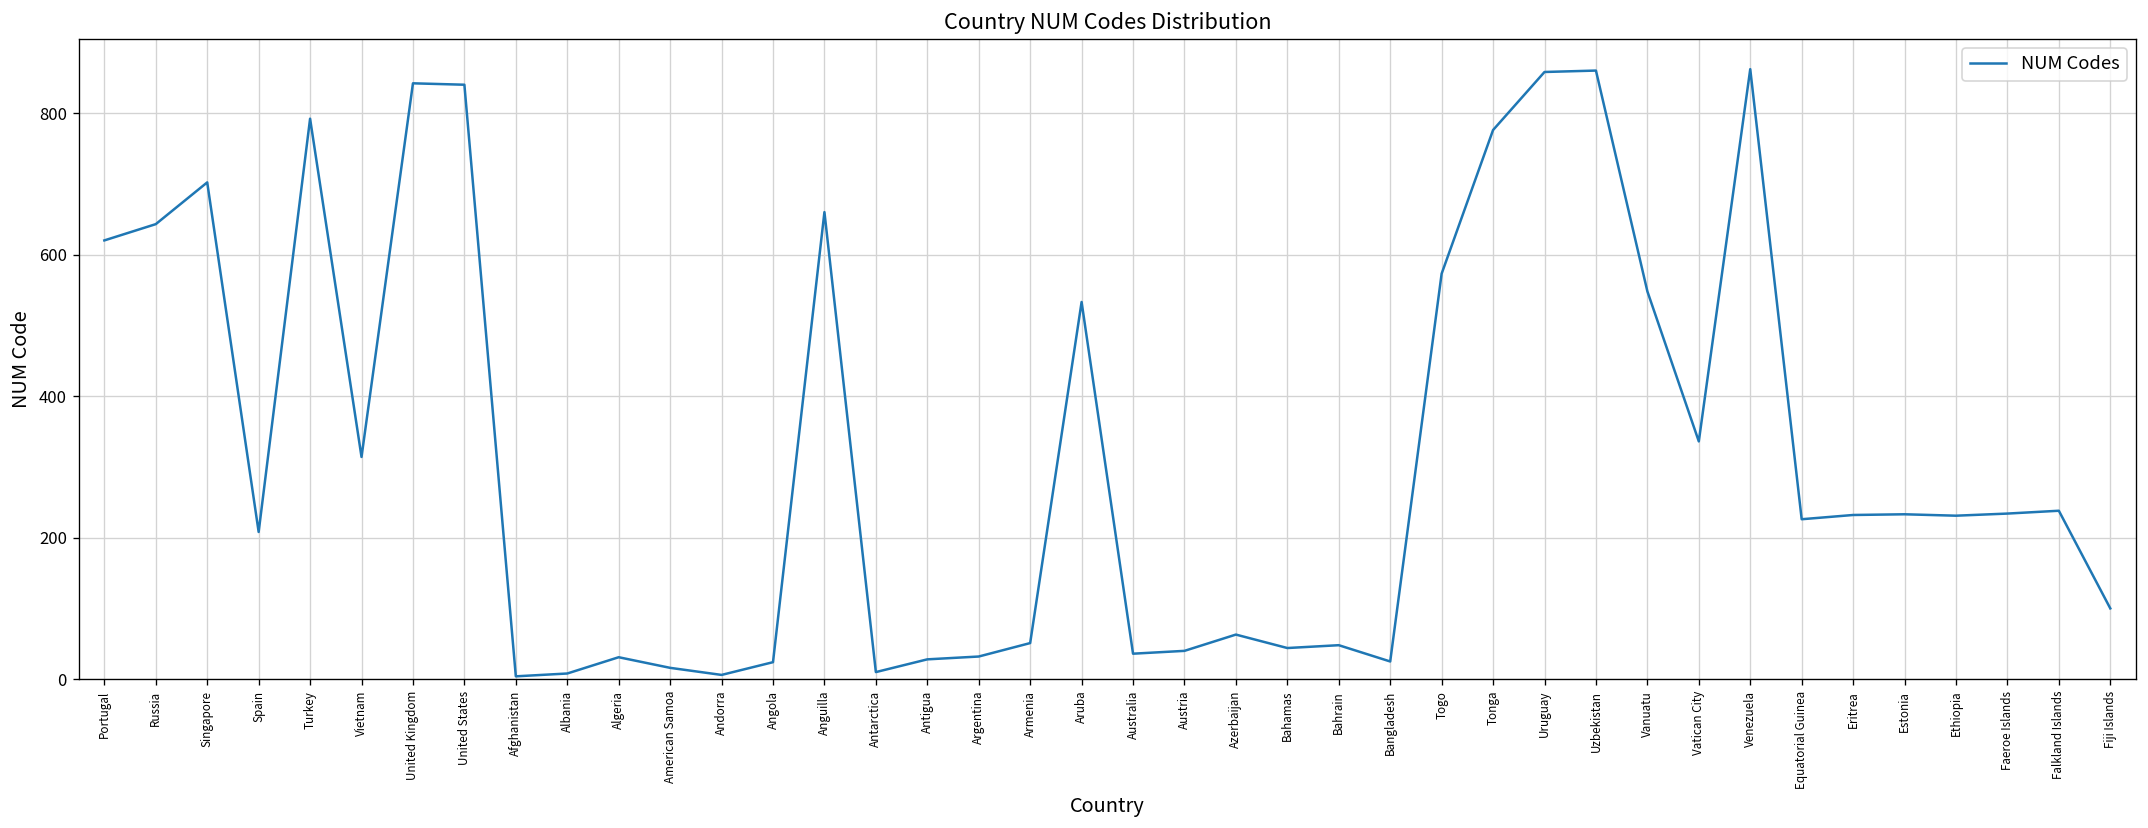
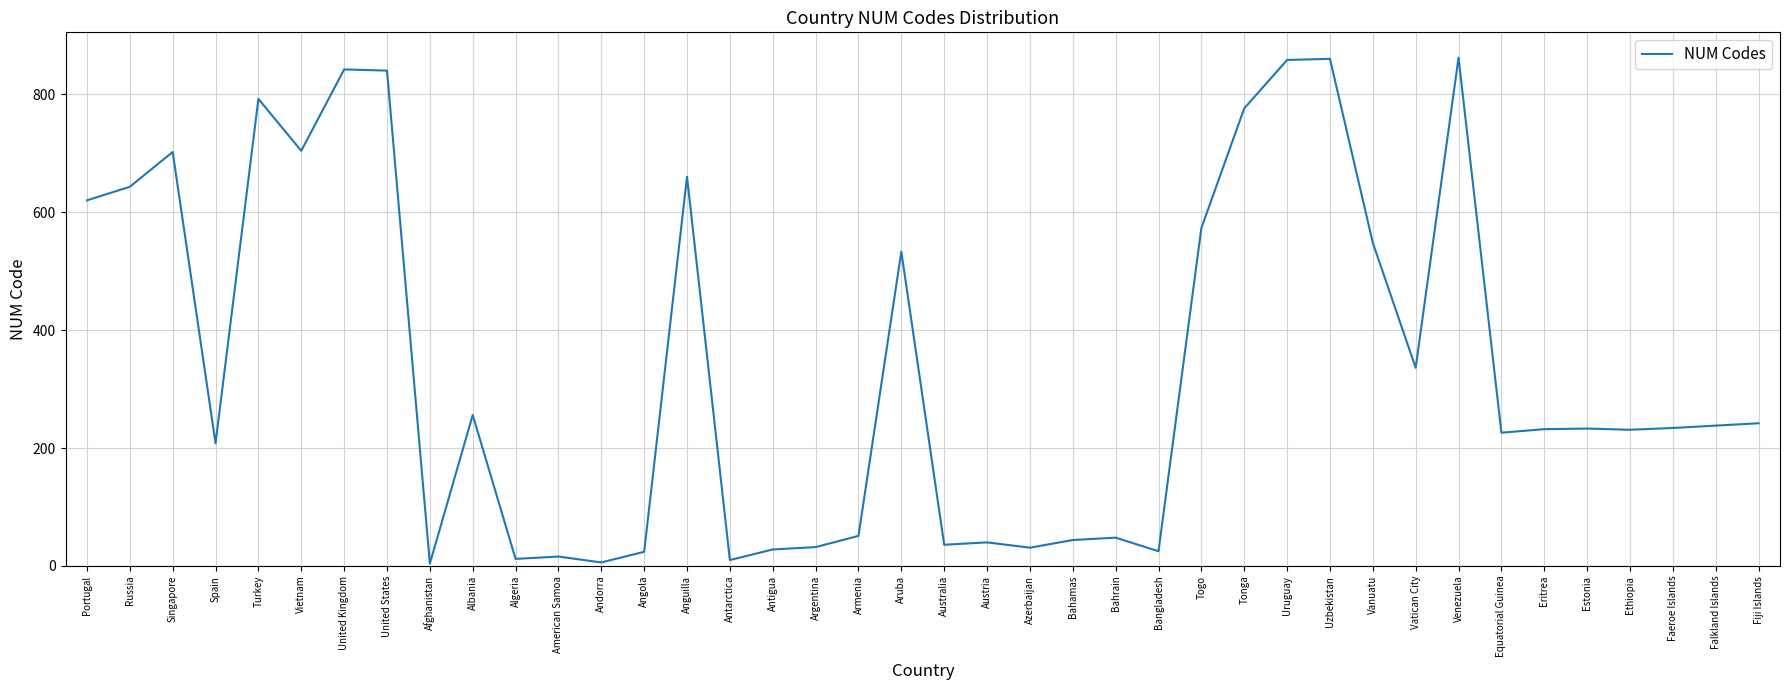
Vietnam: 310 -> 700
Albania: 10 -> 260
Algeria: 30 -> 10
Azerbaijan: 60 -> 30
Fiji Islands: 100 -> 240
